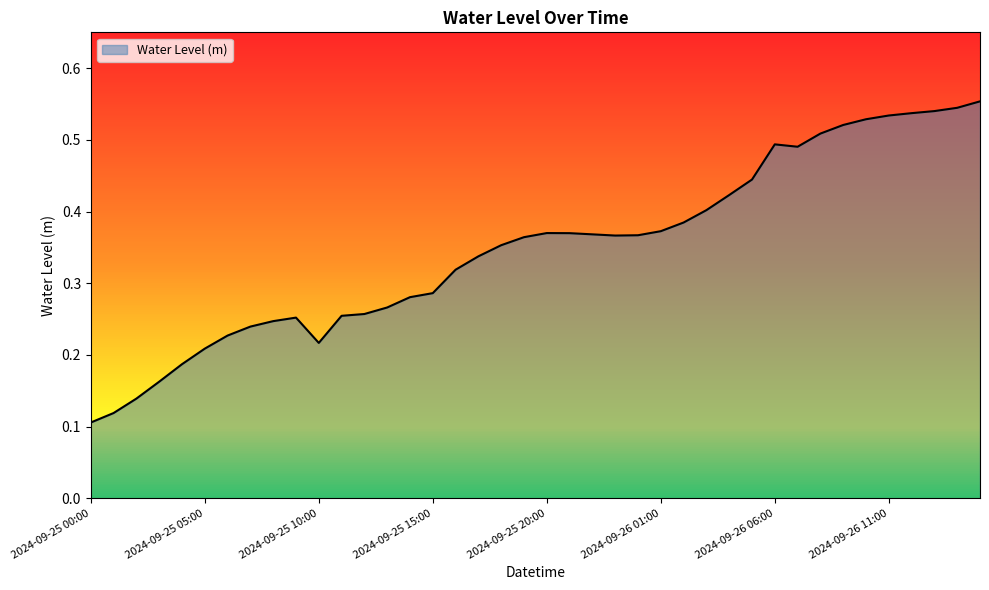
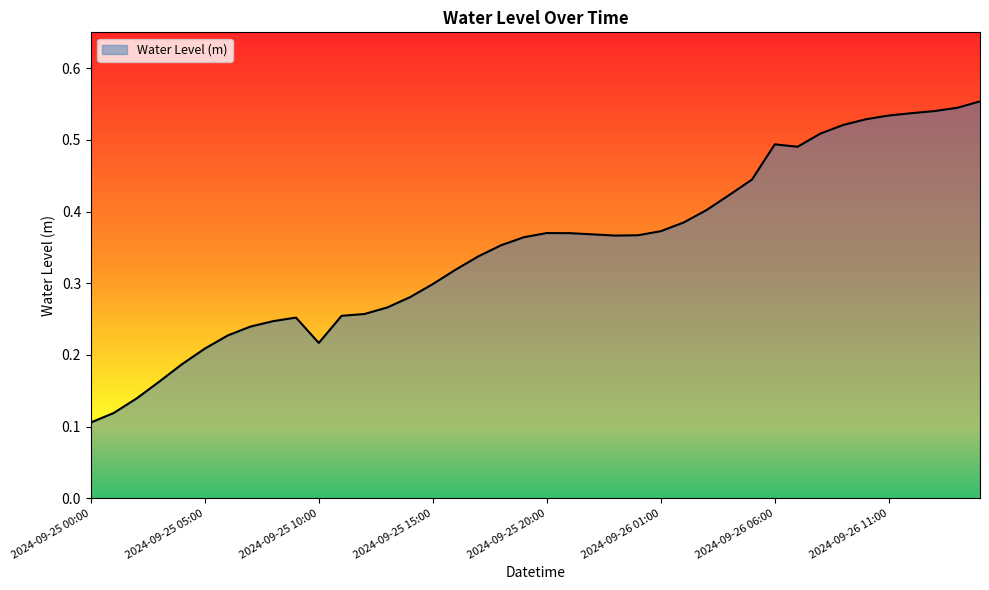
2024-09-25 15:00: 0.29 -> 0.30
